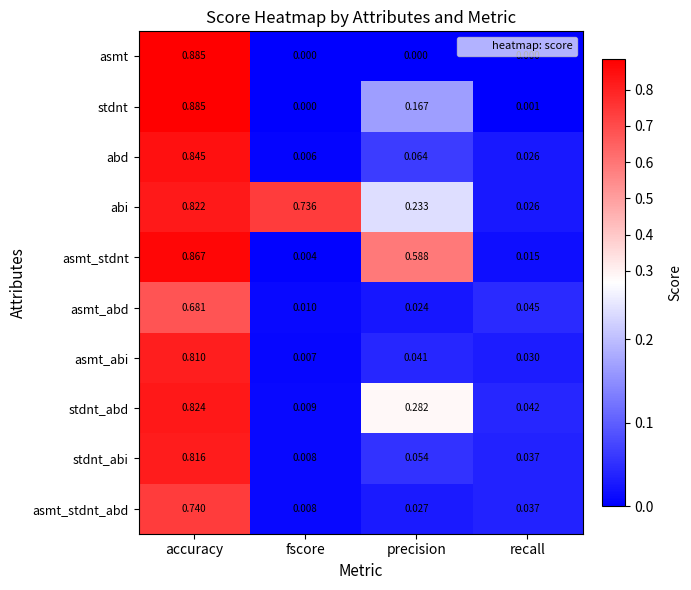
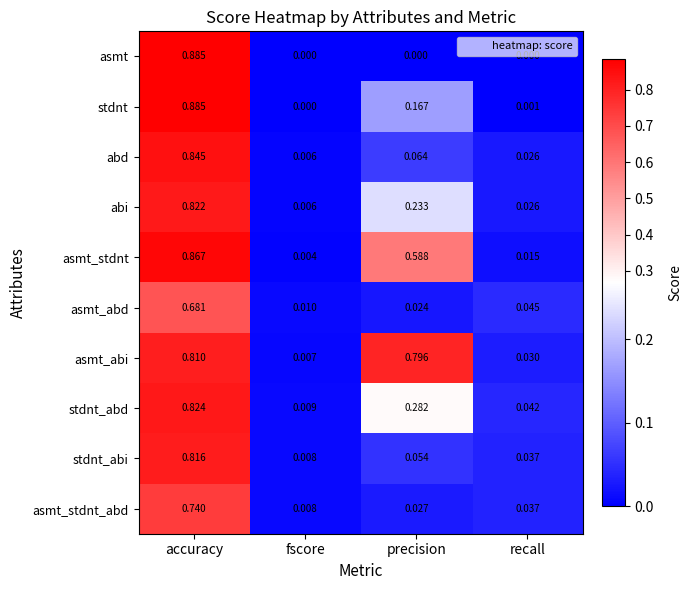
abi, fscore: 0.736 -> 0.006
asmt_abi, precision: 0.041 -> 0.796
